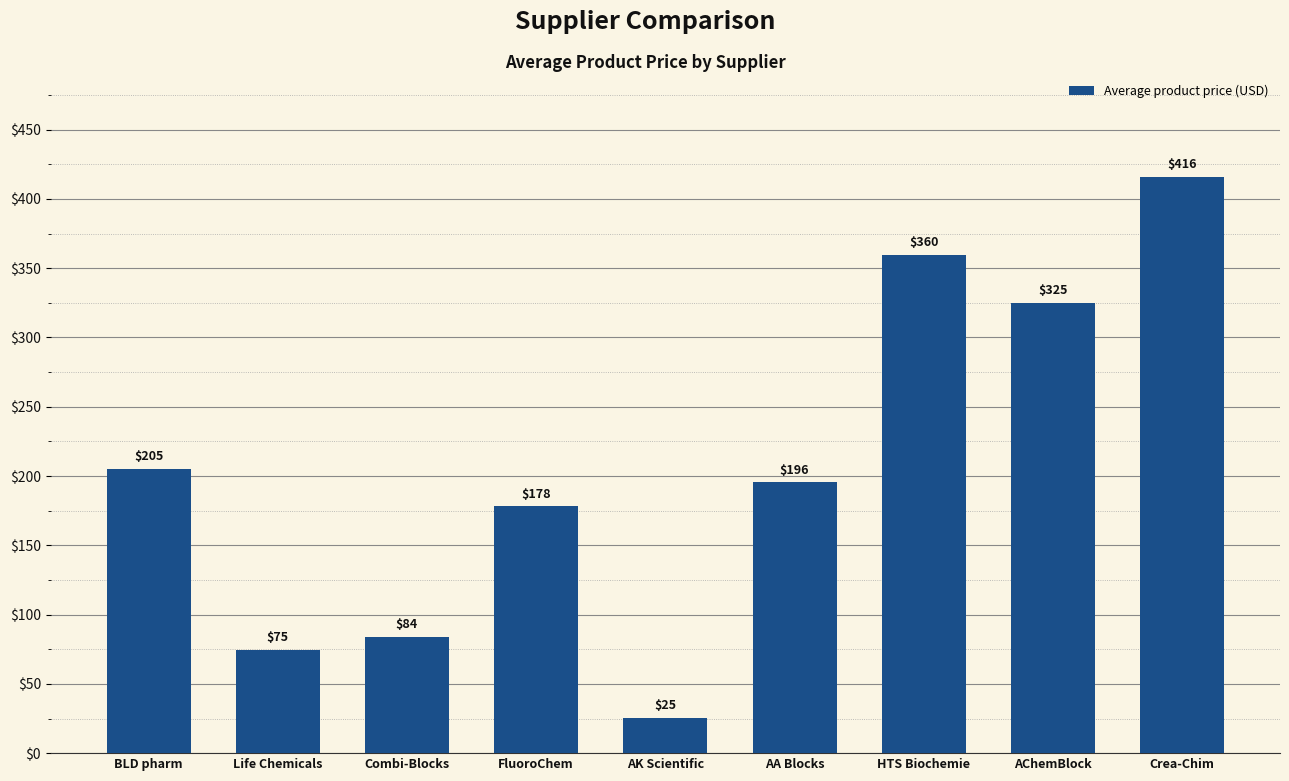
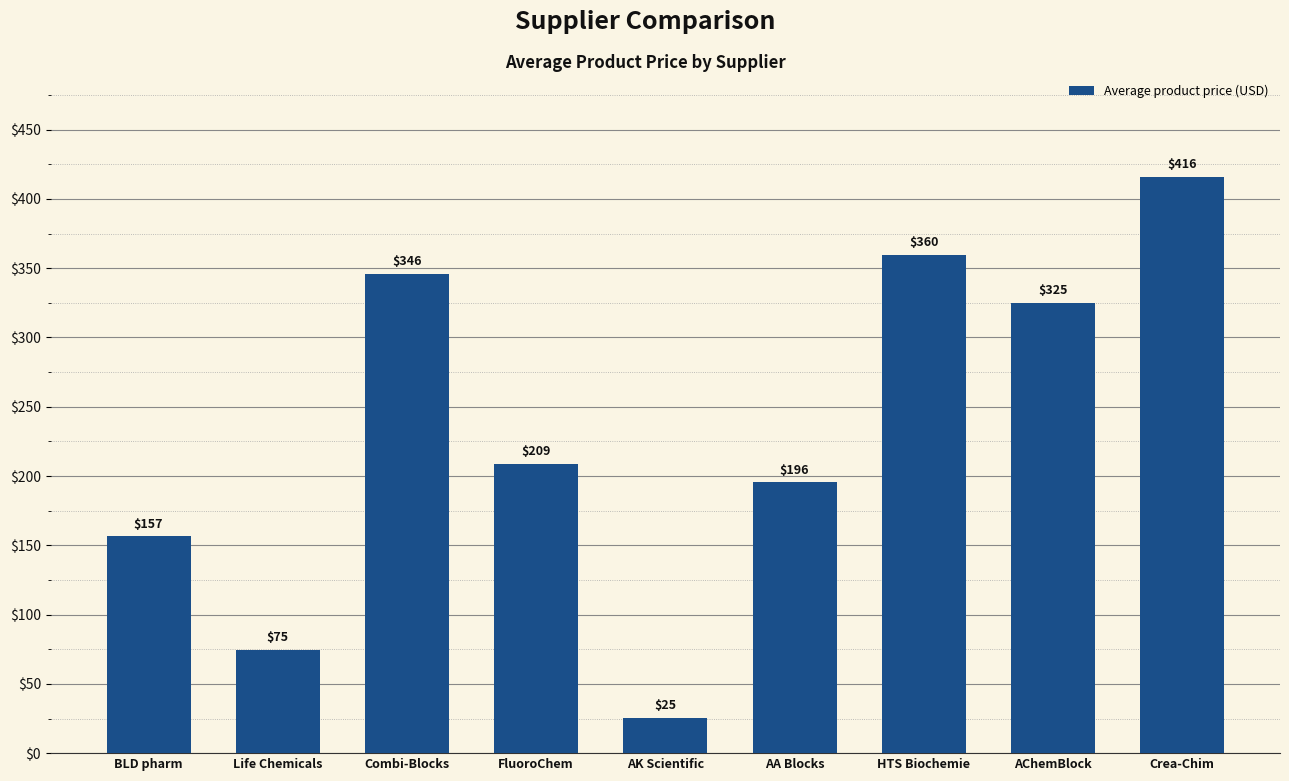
BLD pharm: $205 -> $157
Combi-Blocks: $84 -> $346
FluoroChem: $178 -> $209
